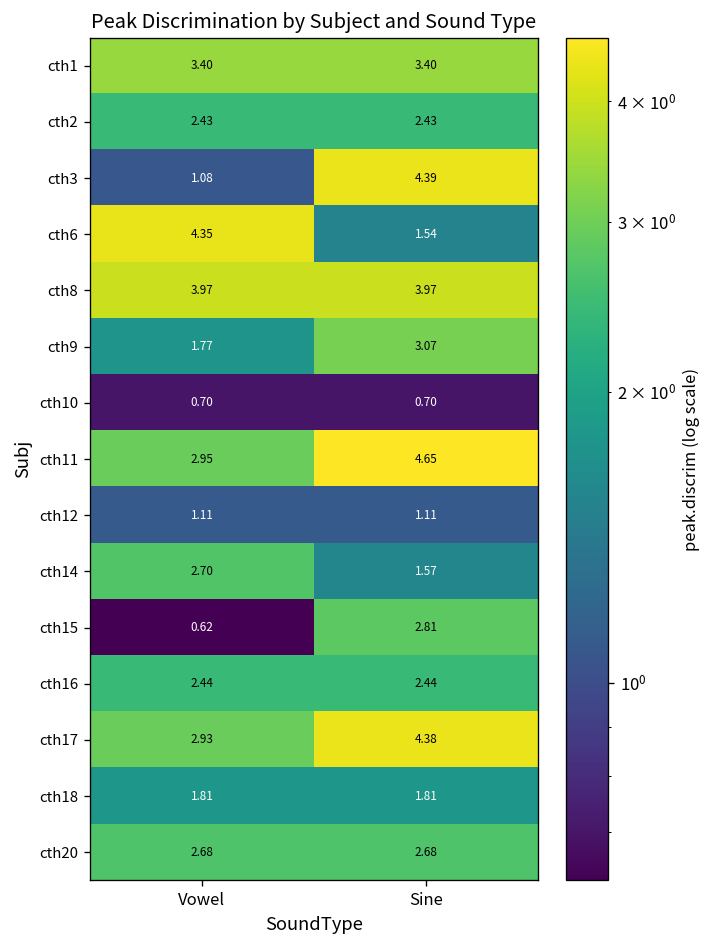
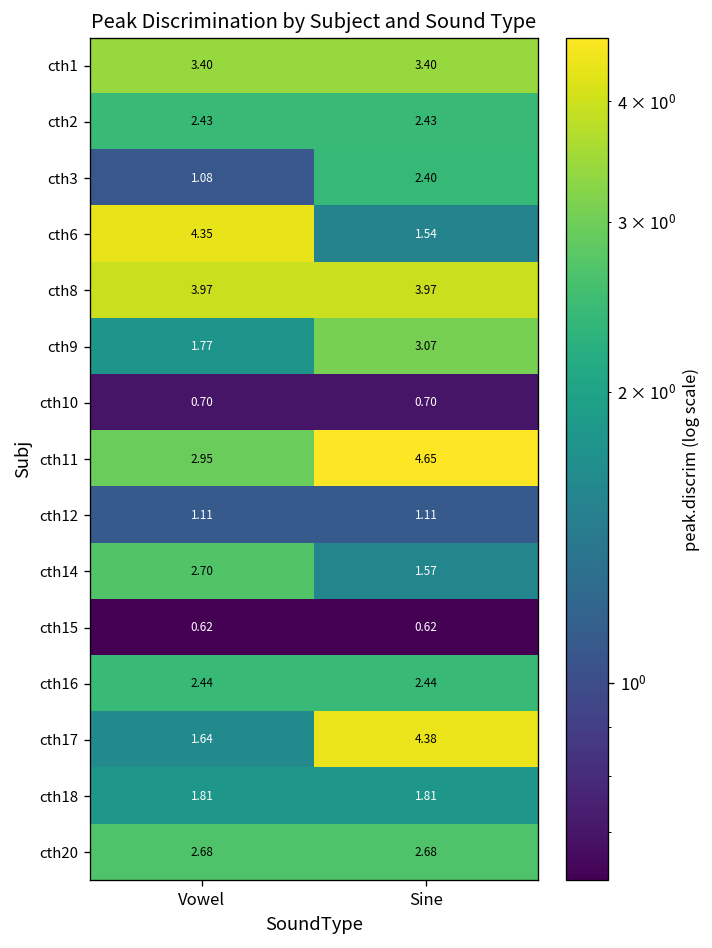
cth3, Sine: 4.39 -> 2.40
cth15, Sine: 2.81 -> 0.62
cth17, Vowel: 2.93 -> 1.64
